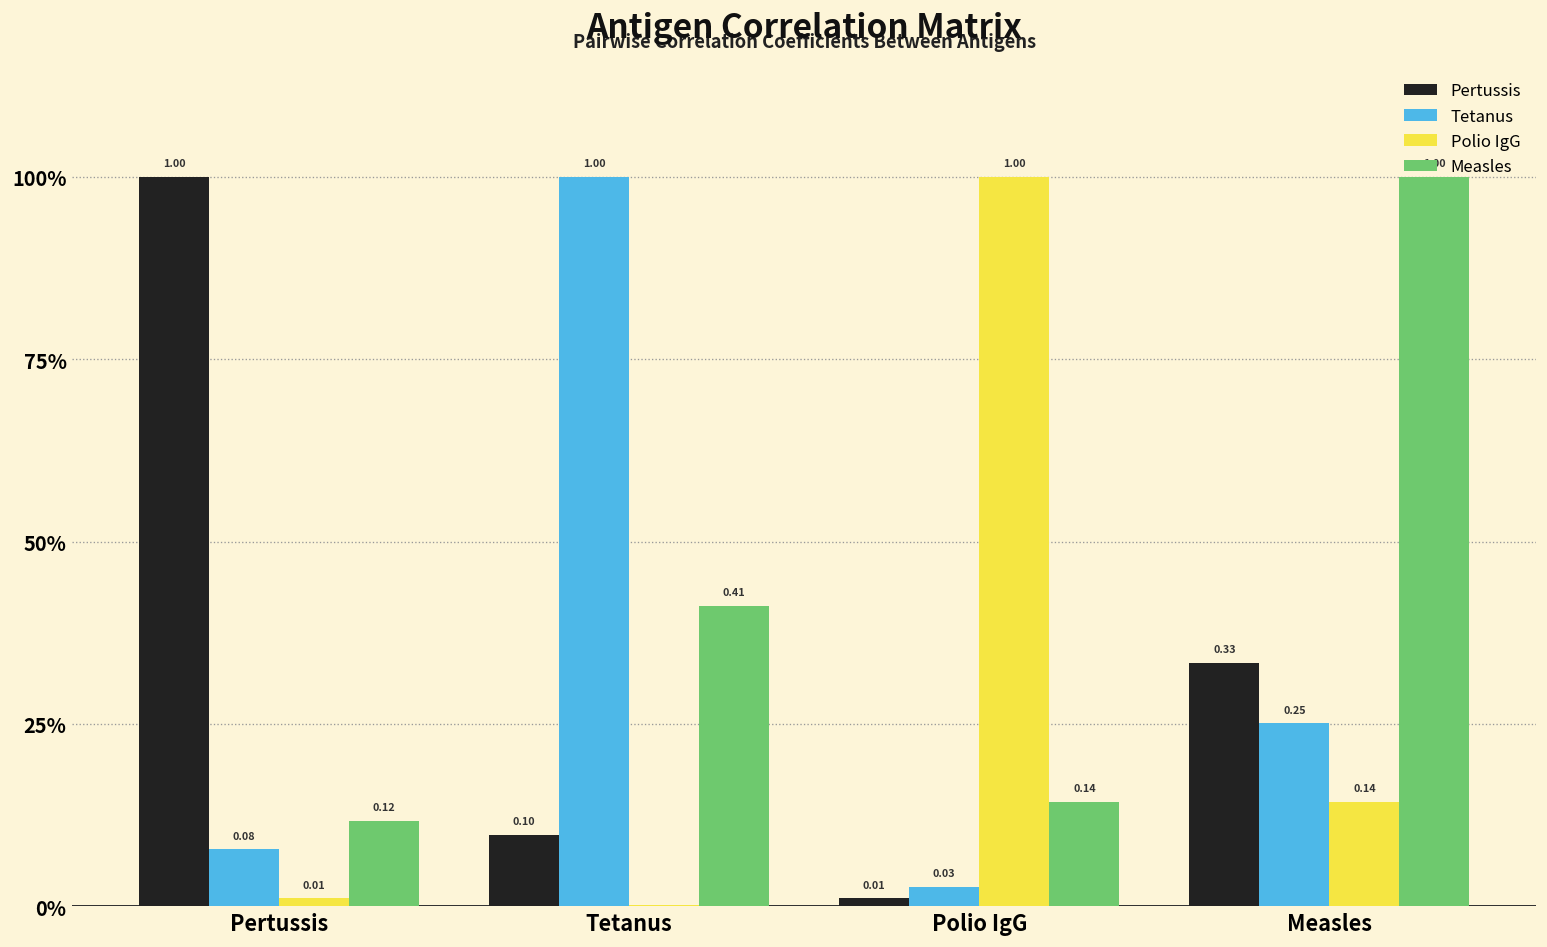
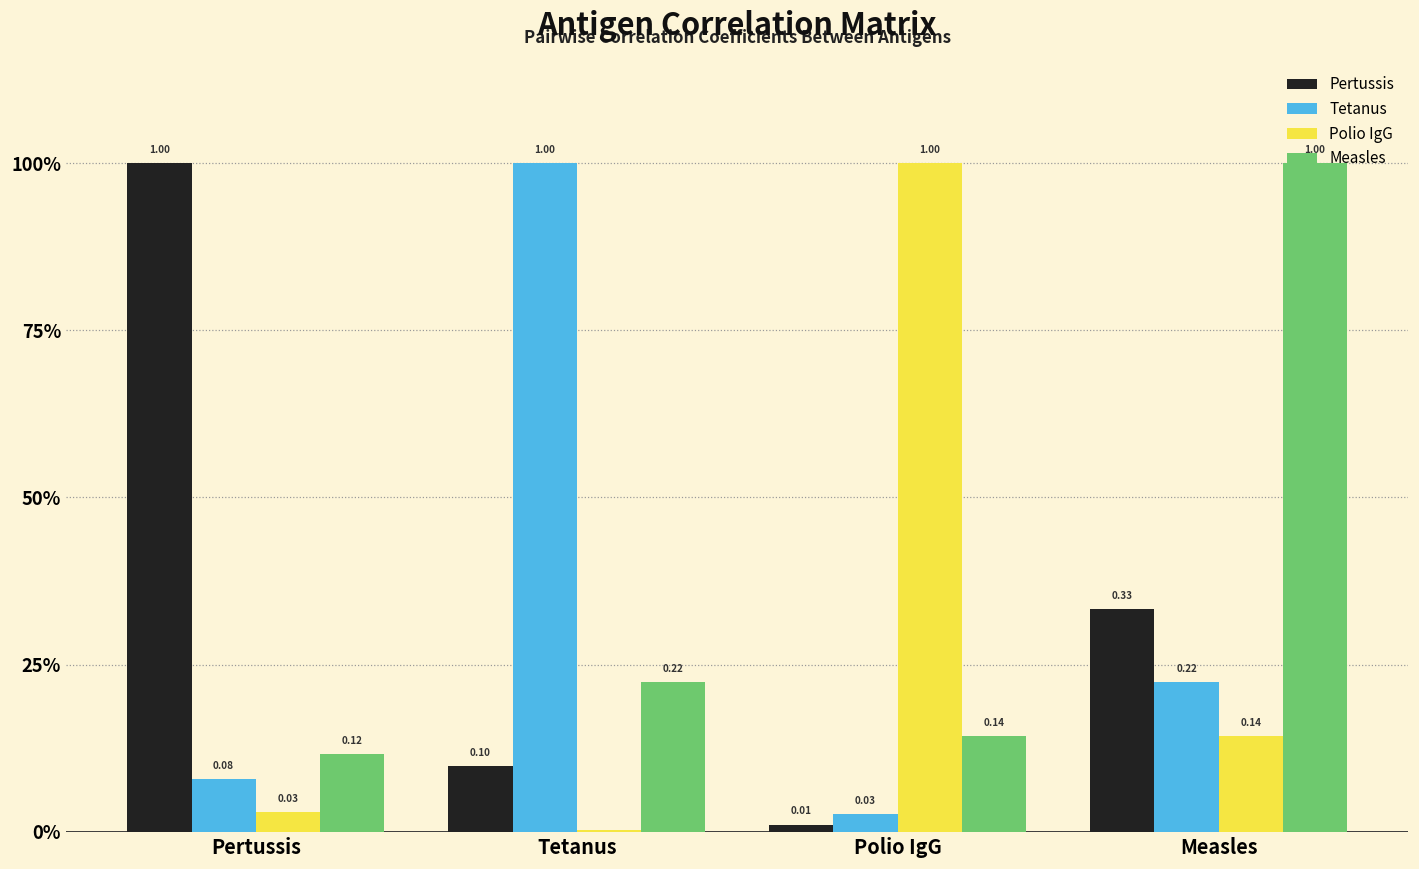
Polio IgG, Pertussis: 0.01 -> 0.03
Measles, Tetanus: 0.41 -> 0.22
Tetanus, Measles: 0.25 -> 0.22
